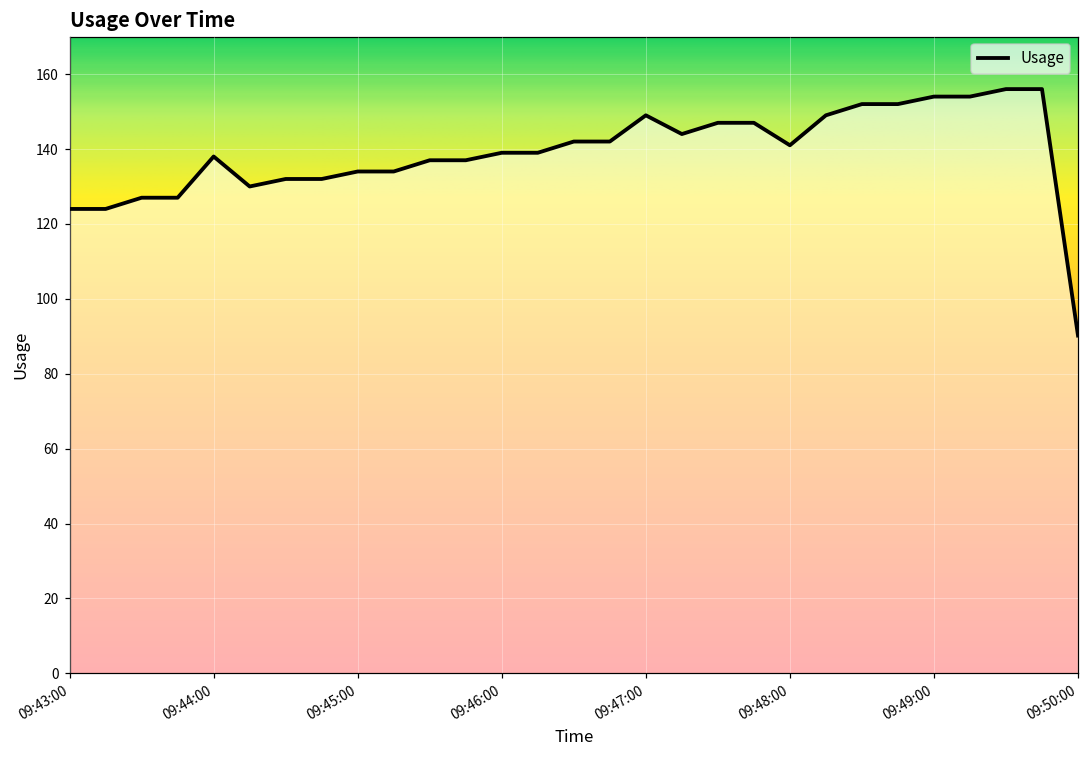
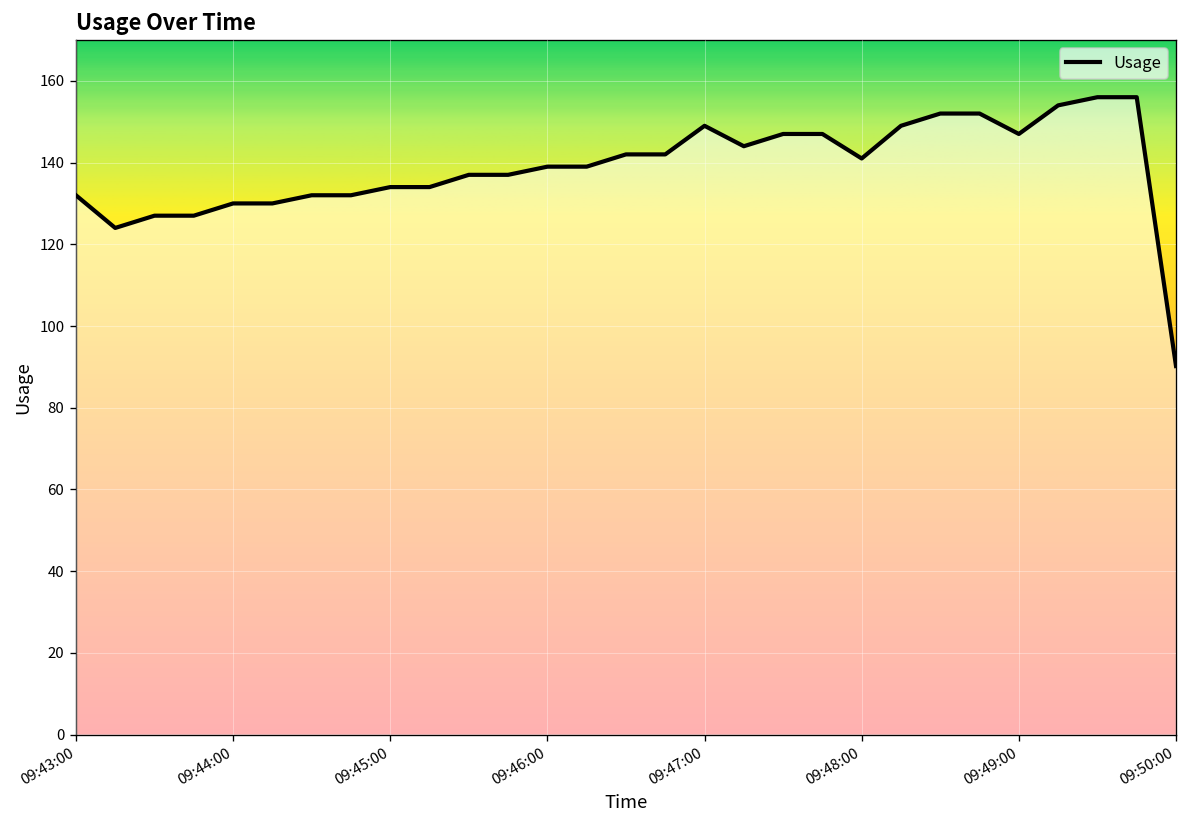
09:43:00: 124 -> 132
09:44:00: 138 -> 130
09:49:00: 154 -> 147
